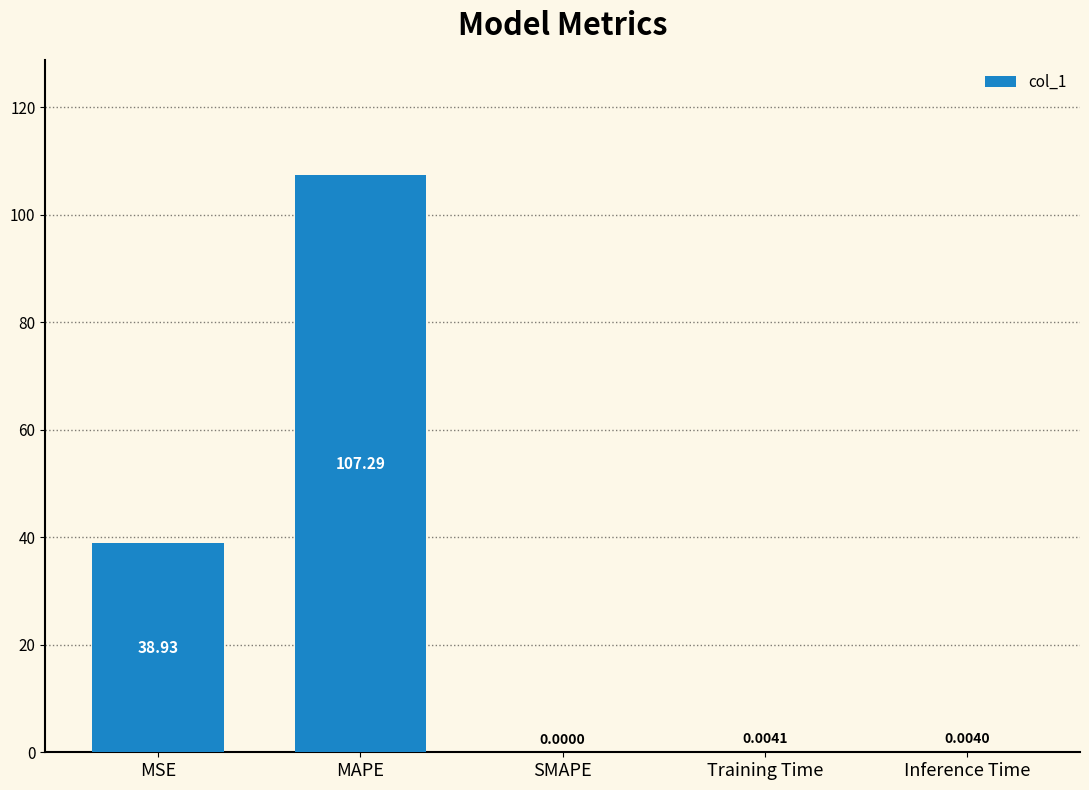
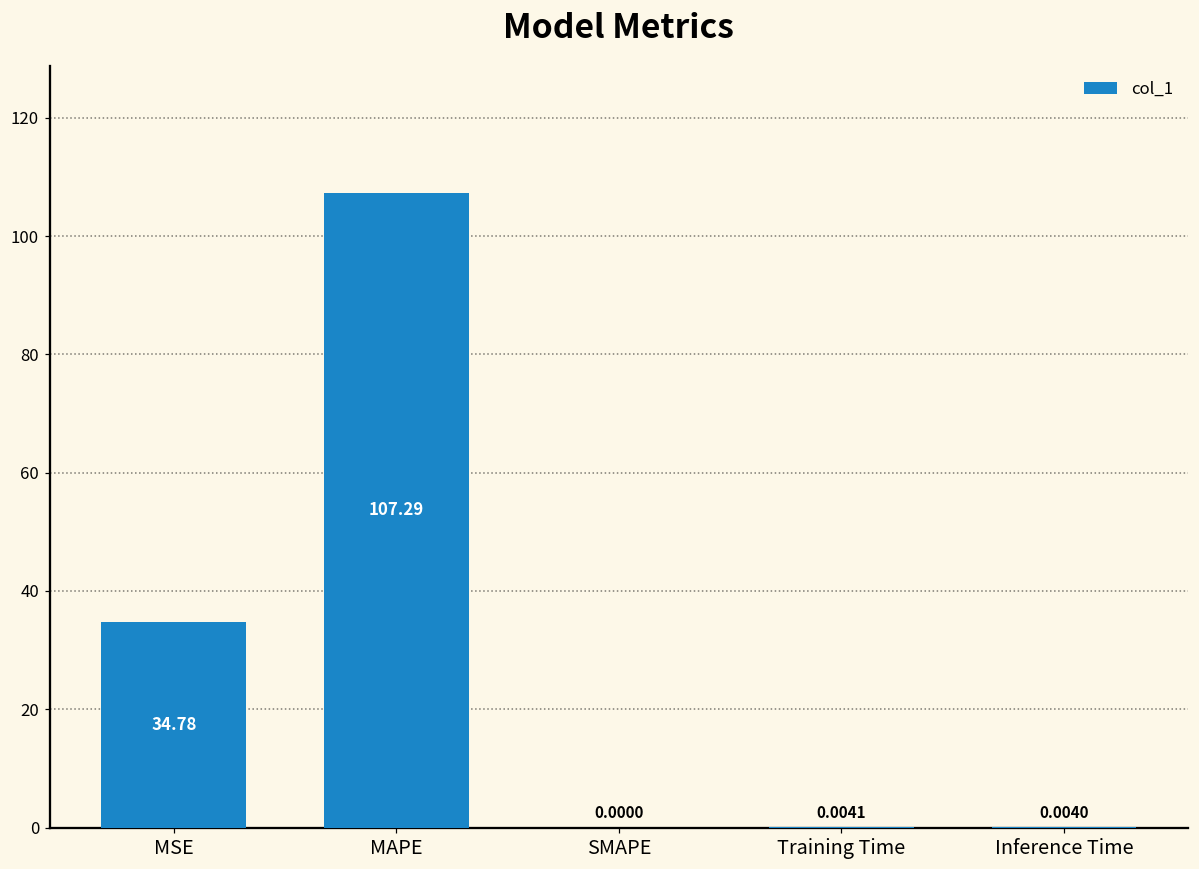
MSE: 38.93 -> 34.78
